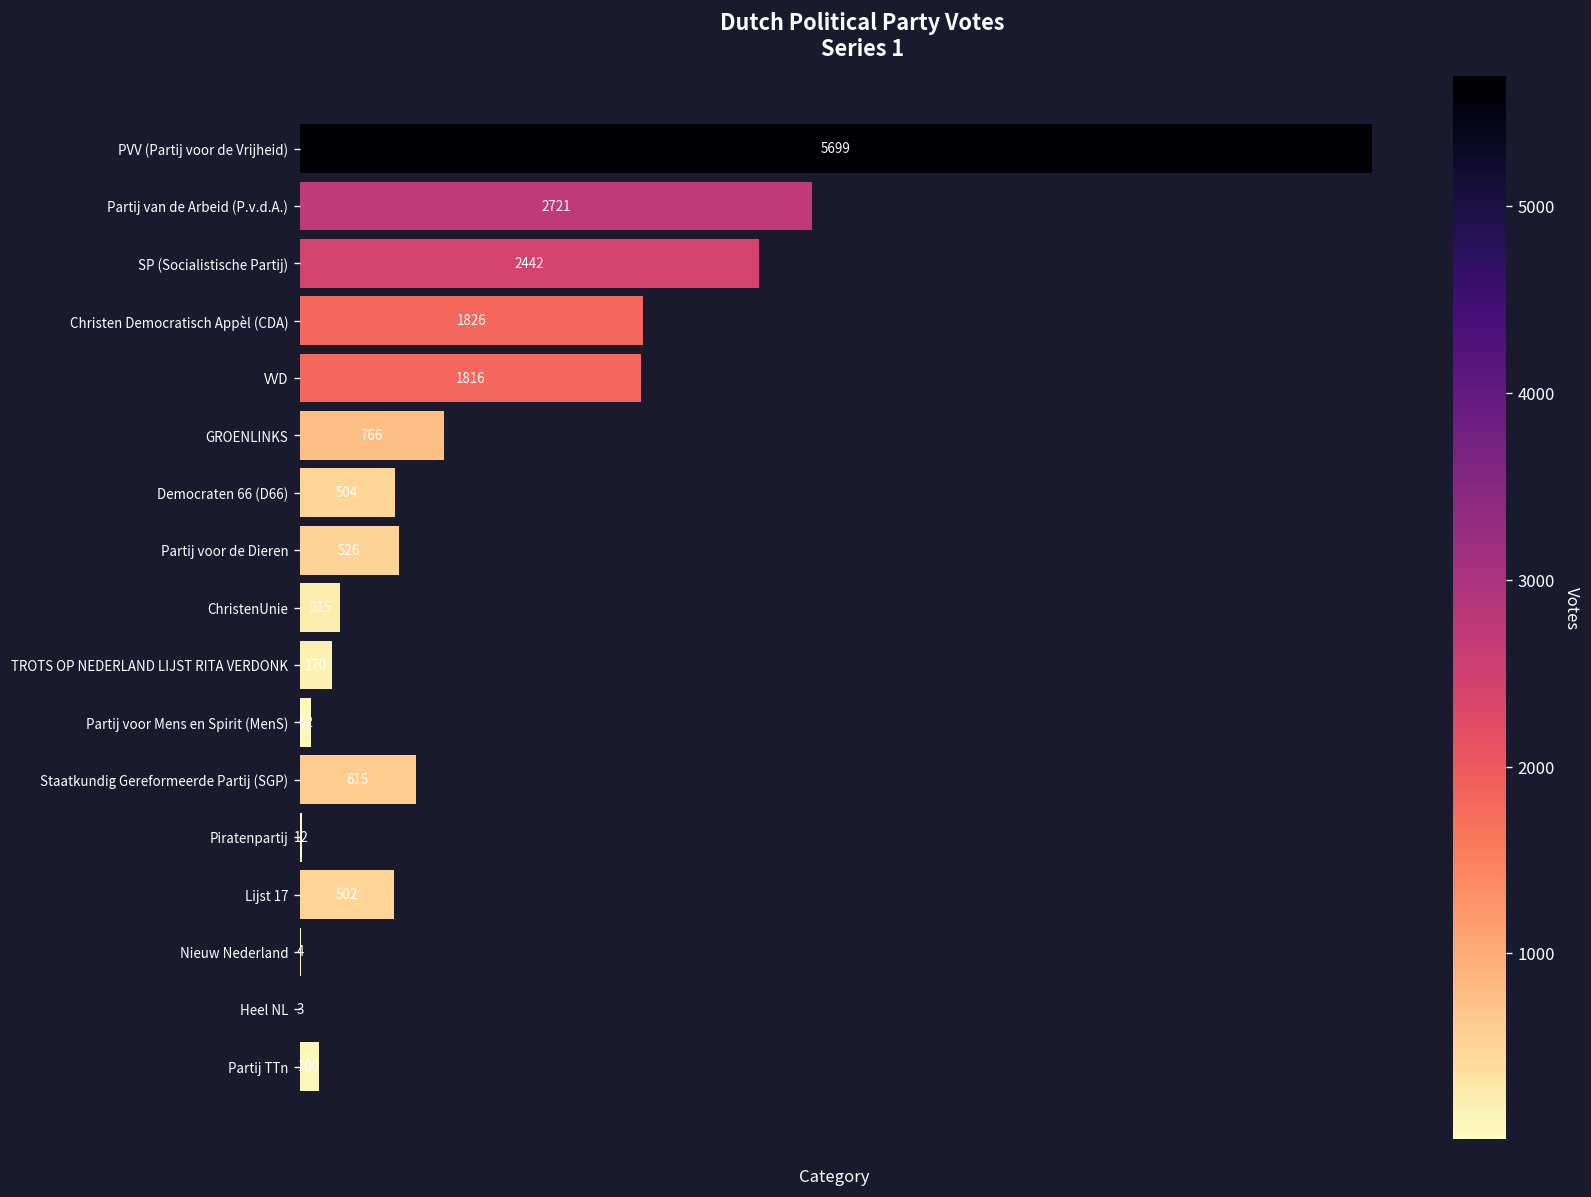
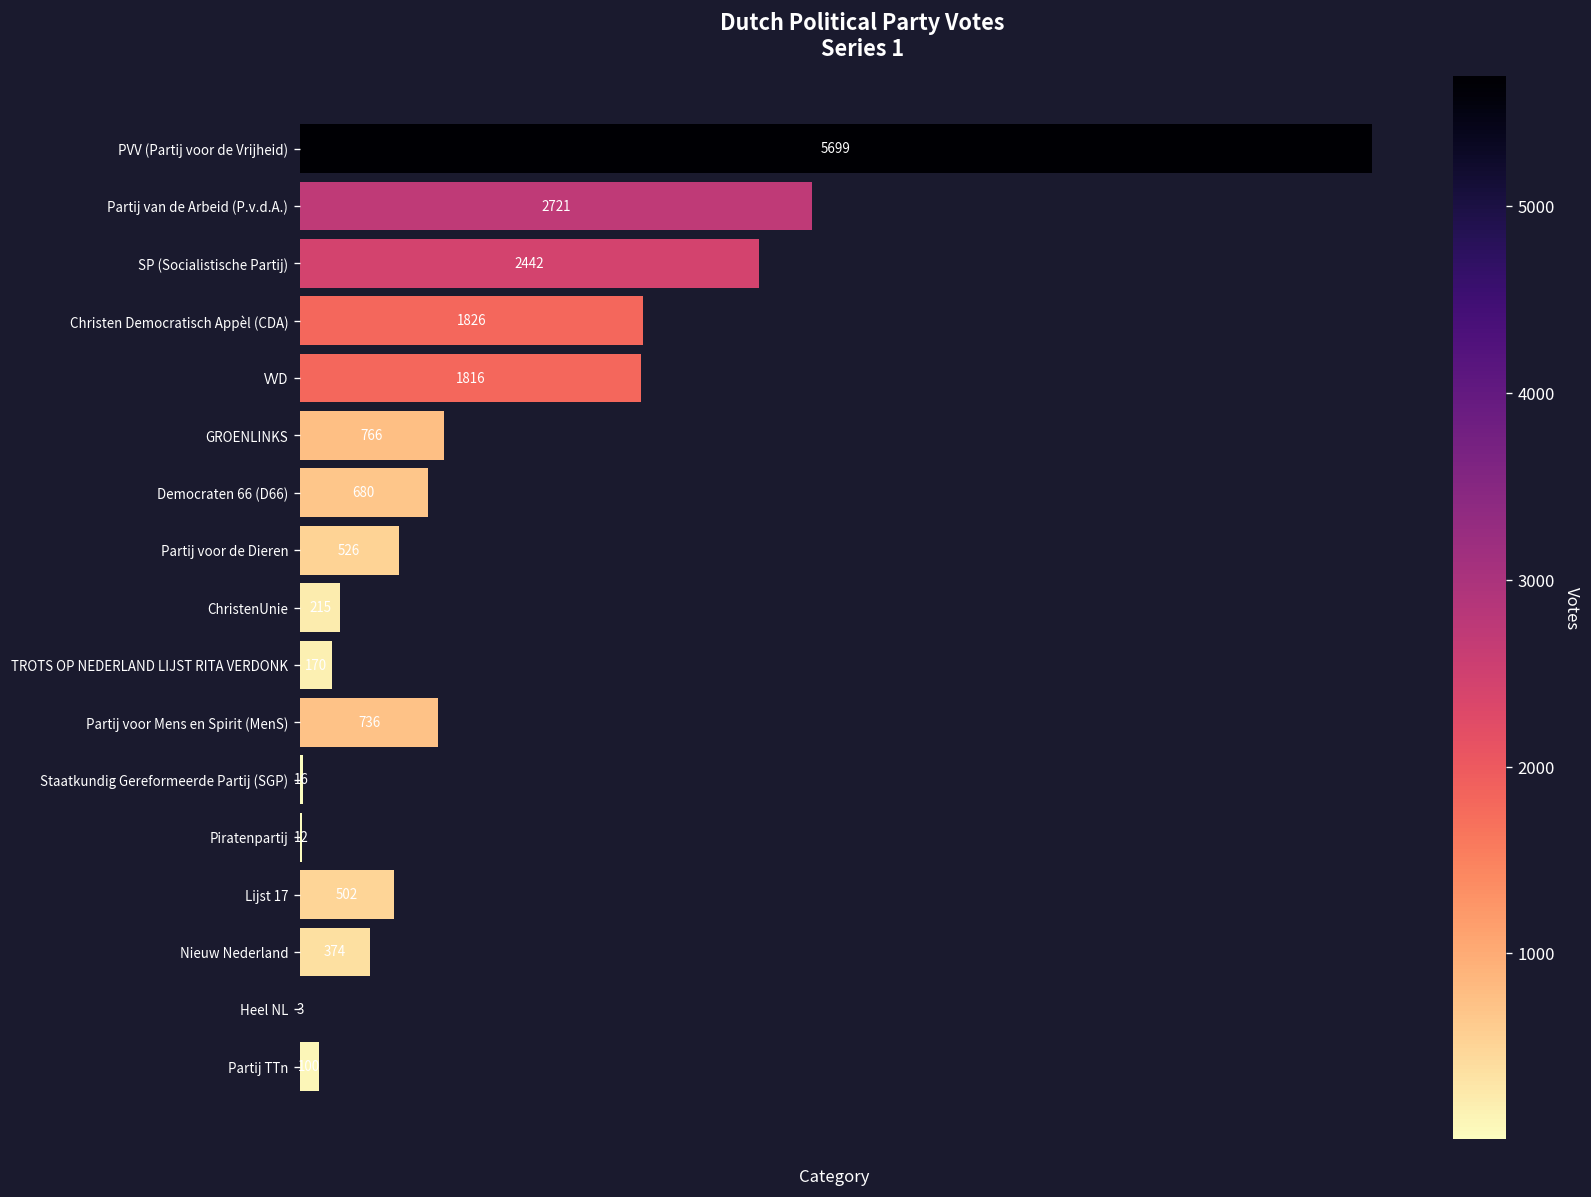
Democraten 66 (D66): 504 -> 680
Partij voor Mens en Spirit (MenS): 62 -> 736
Staatkundig Gereformeerde Partij (SGP): 615 -> 16
Nieuw Nederland: 4 -> 374
